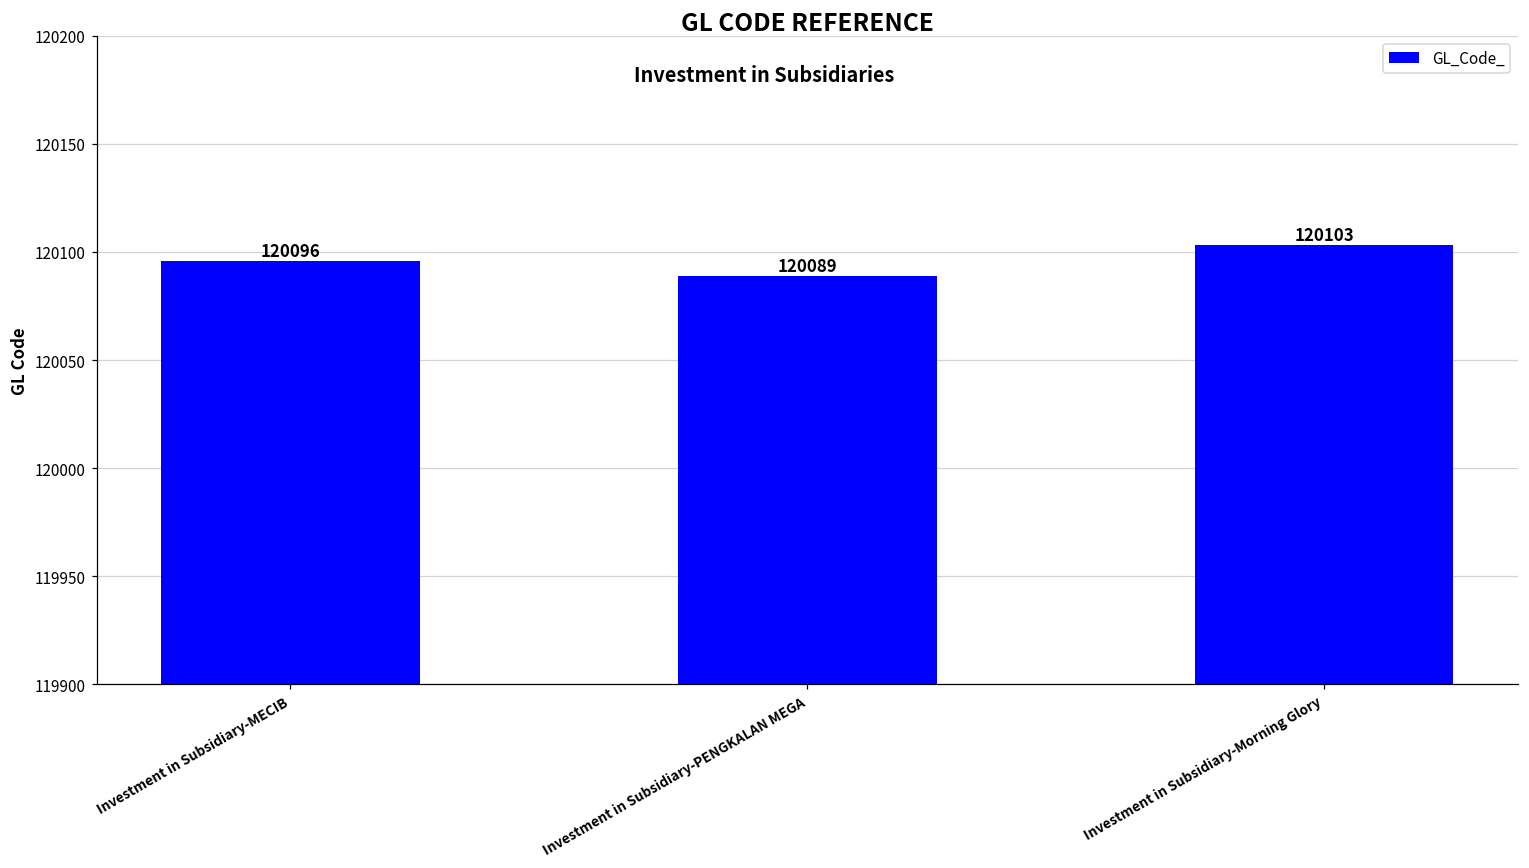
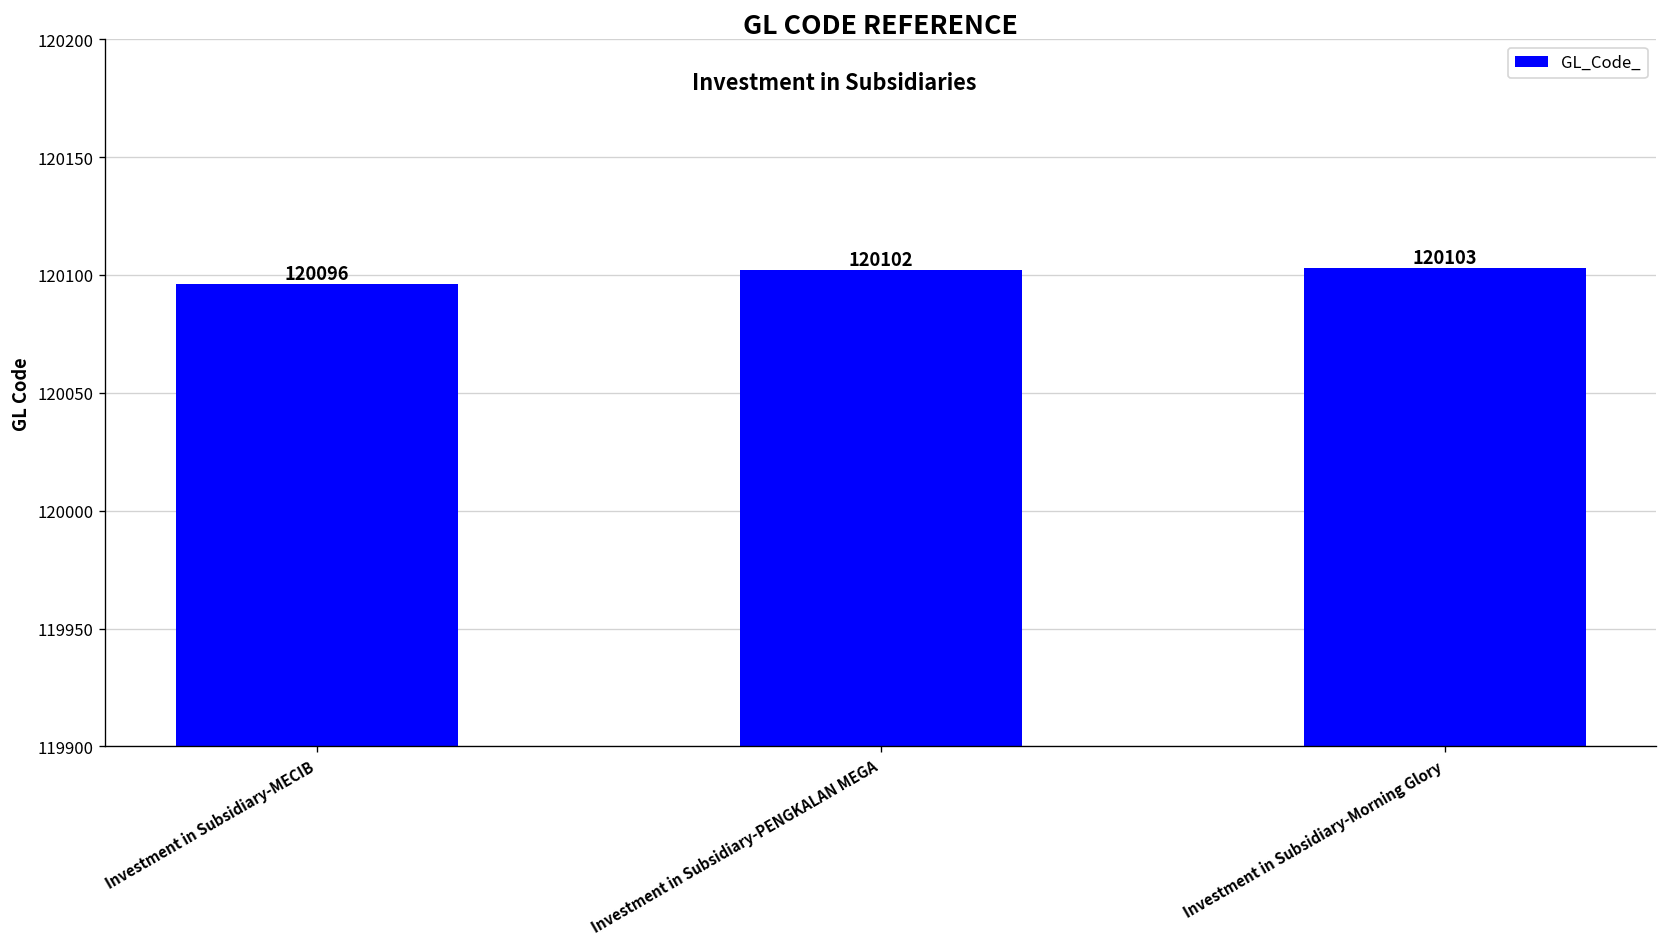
Investment in Subsidiary-PENGKALAN MEGA: 120089 -> 120102
